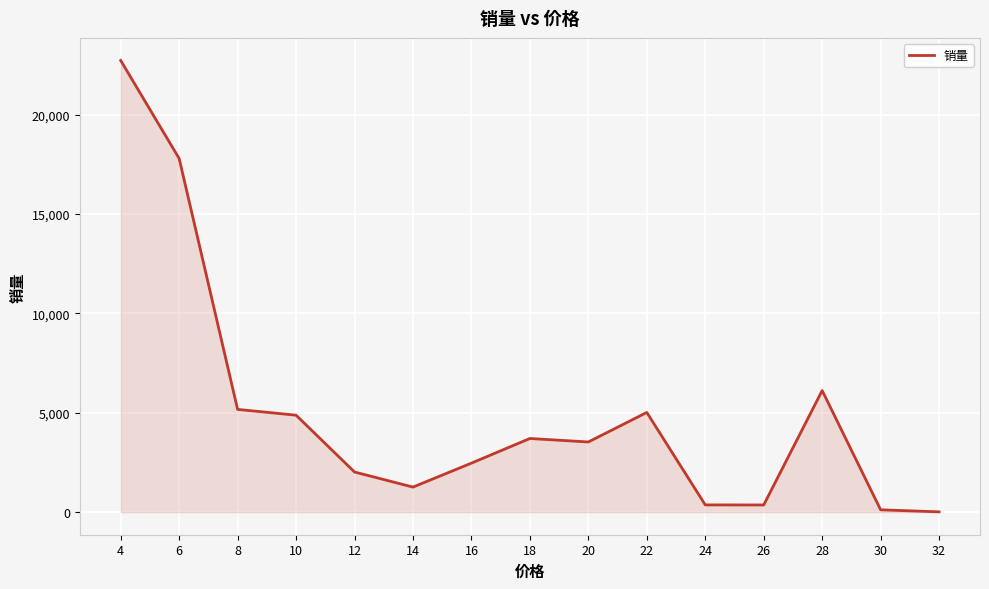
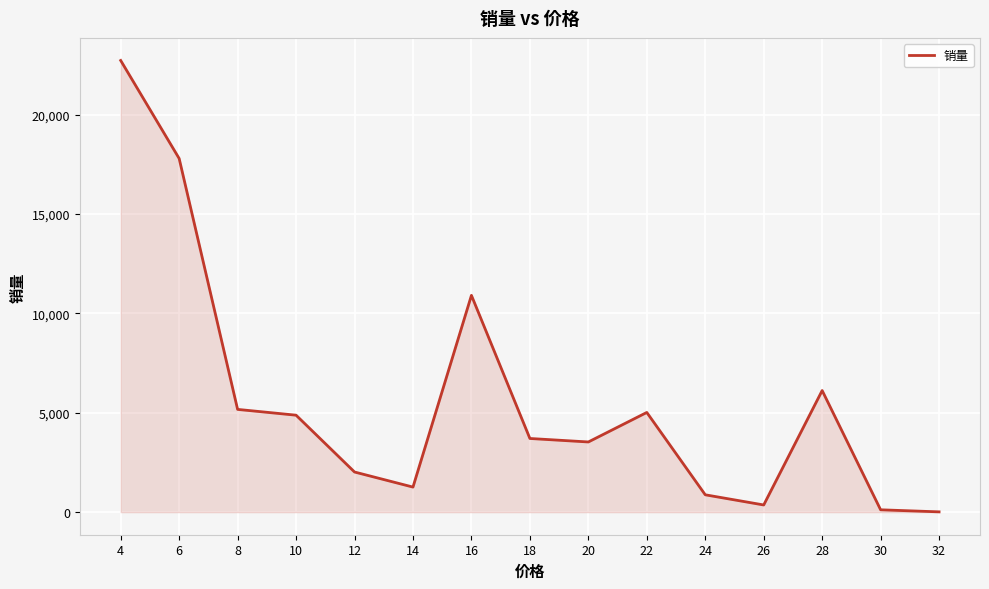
16: 2,500 -> 10,900
24: 400 -> 900
